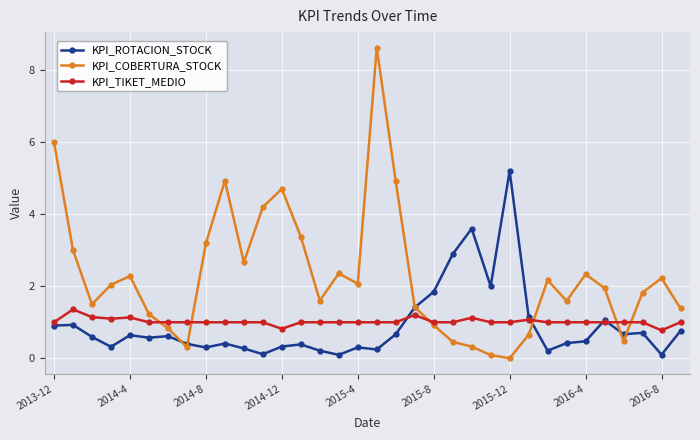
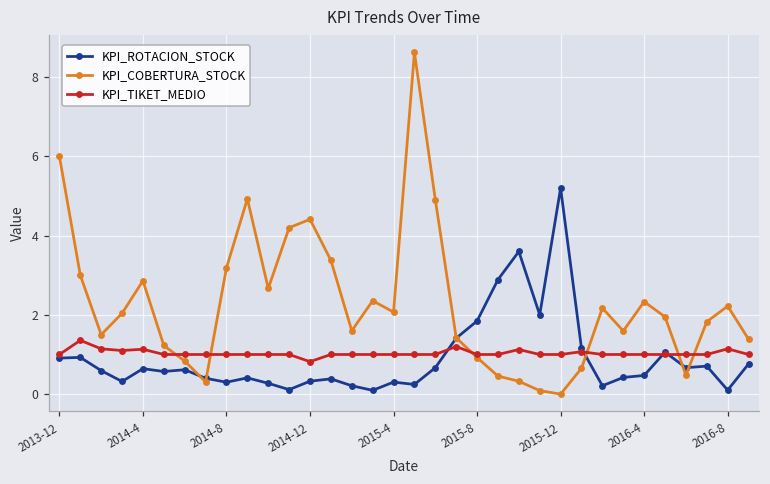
KPI_COBERTURA_STOCK, 2014-4: 2.3 -> 2.9
KPI_COBERTURA_STOCK, 2014-12: 4.7 -> 4.4
KPI_TIKET_MEDIO, 2016-8: 0.8 -> 1.1
